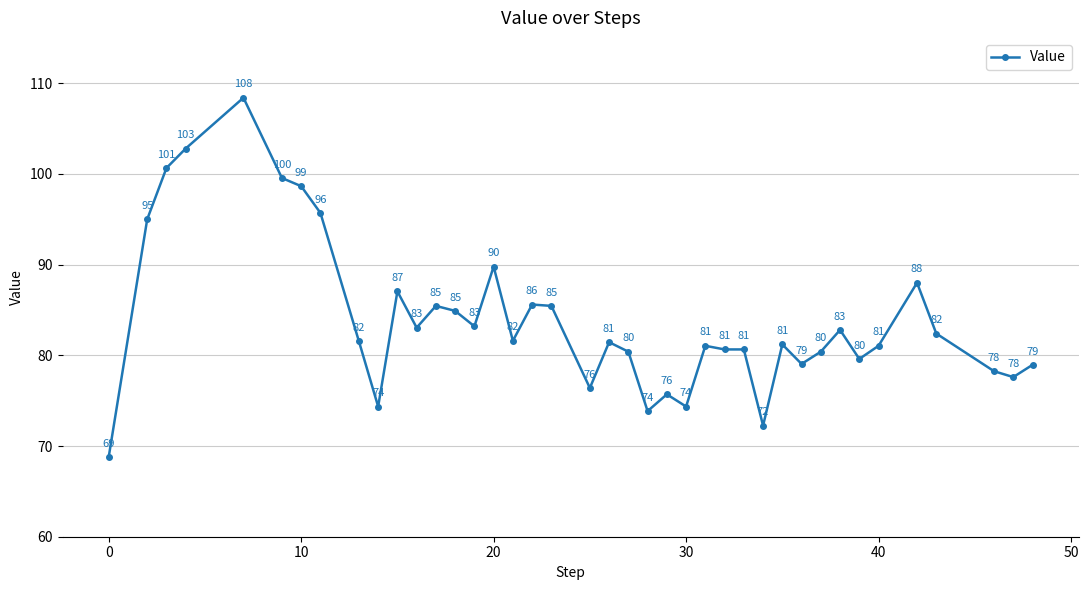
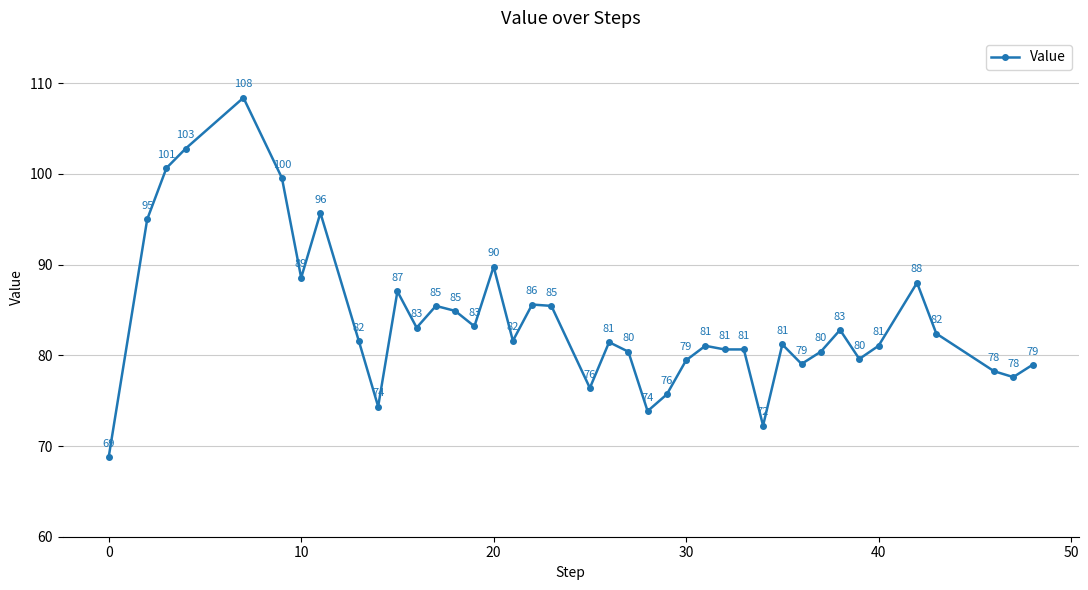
10: 99 -> 89
30: 74 -> 79
